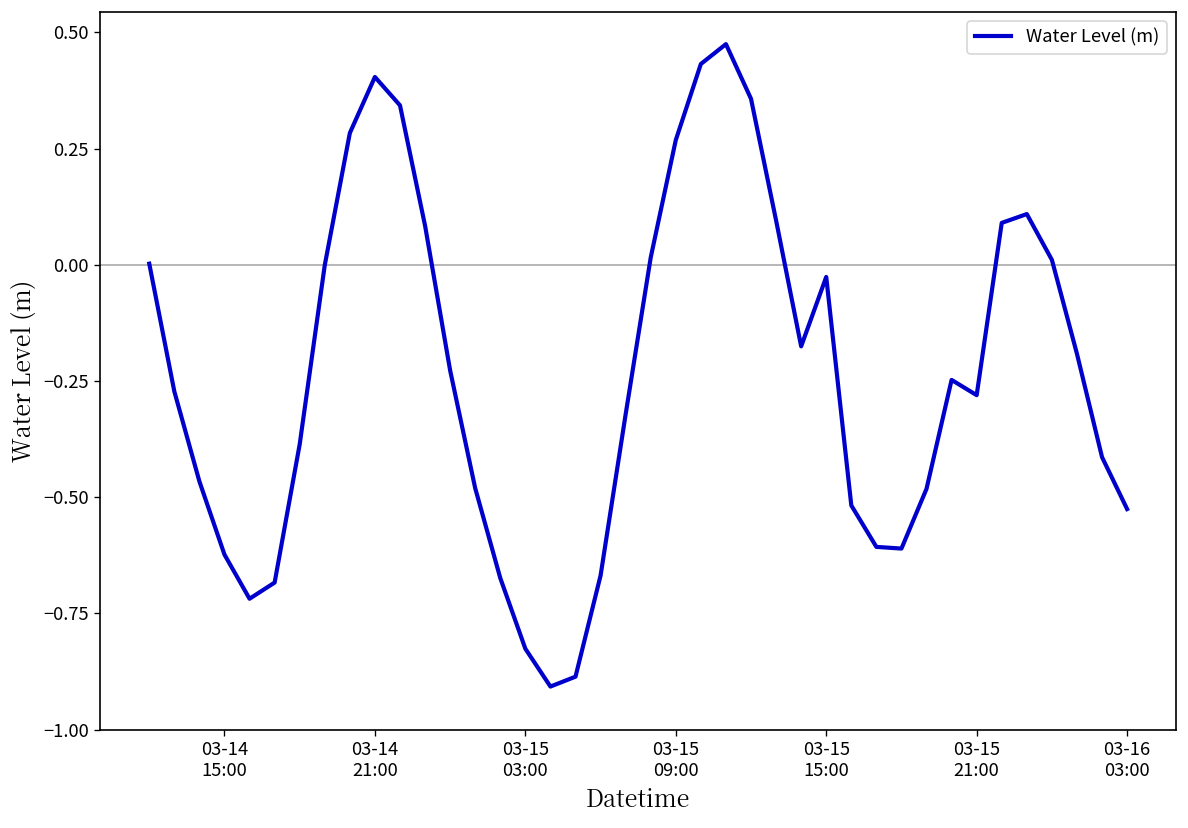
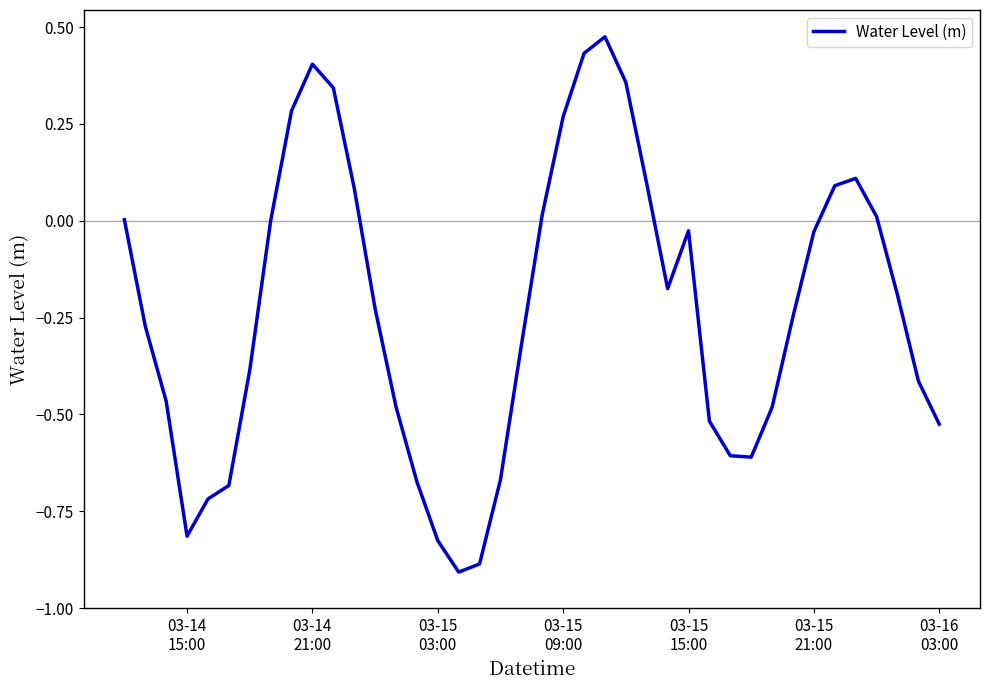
03-14 15:00: -0.62 -> -0.81
03-15 21:00: -0.28 -> -0.03
